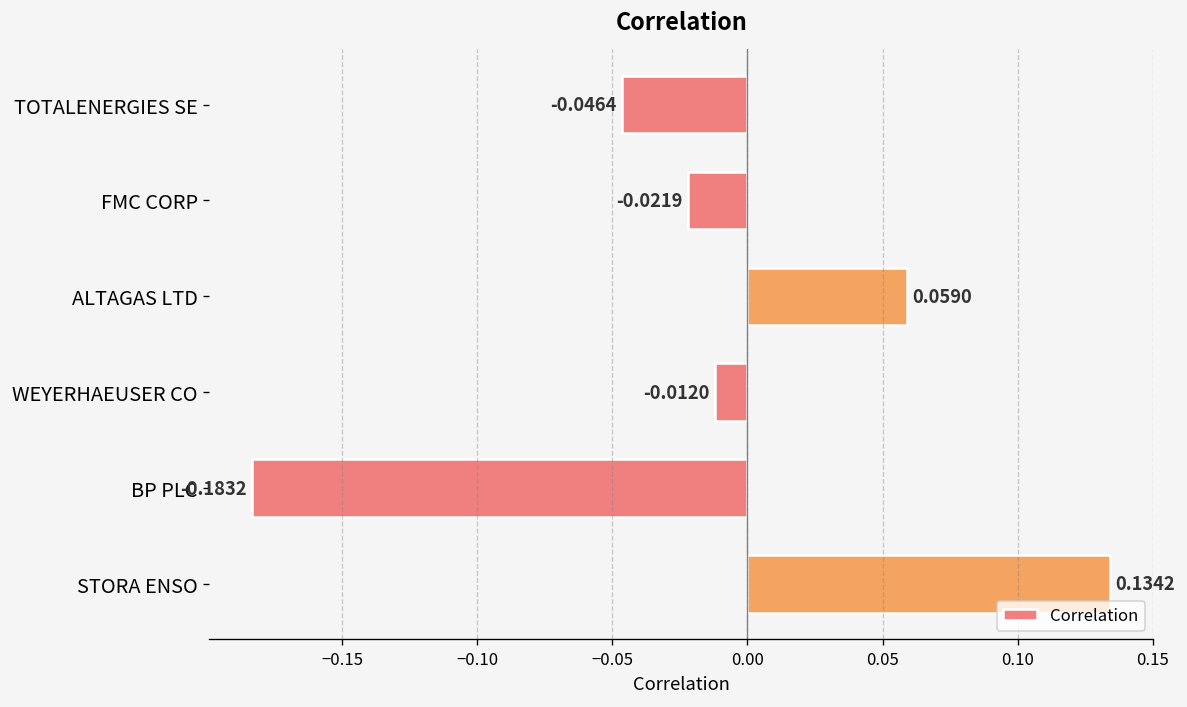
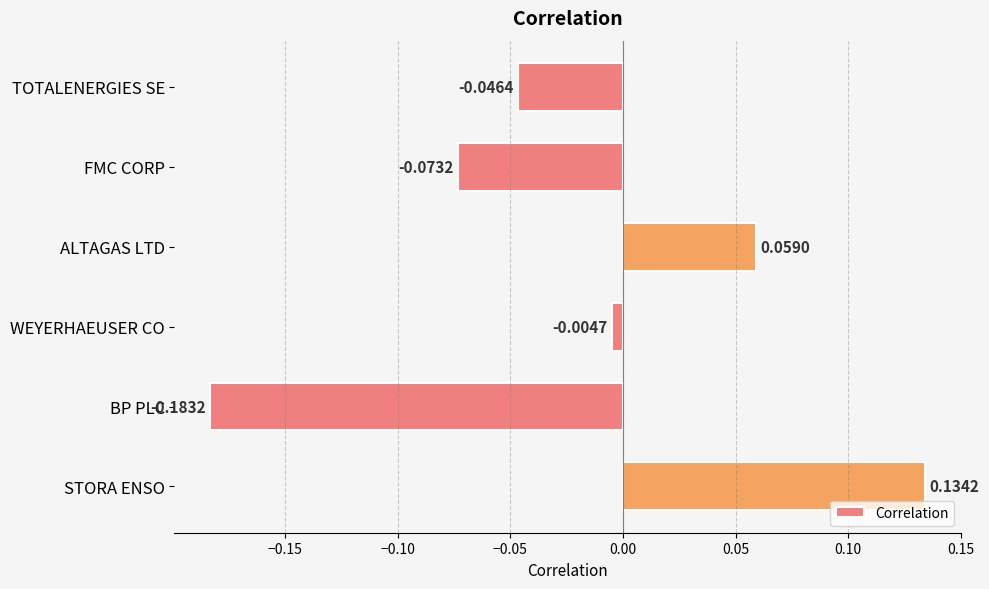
FMC CORP: -0.0219 -> -0.0732
WEYERHAEUSER CO: -0.0120 -> -0.0047
